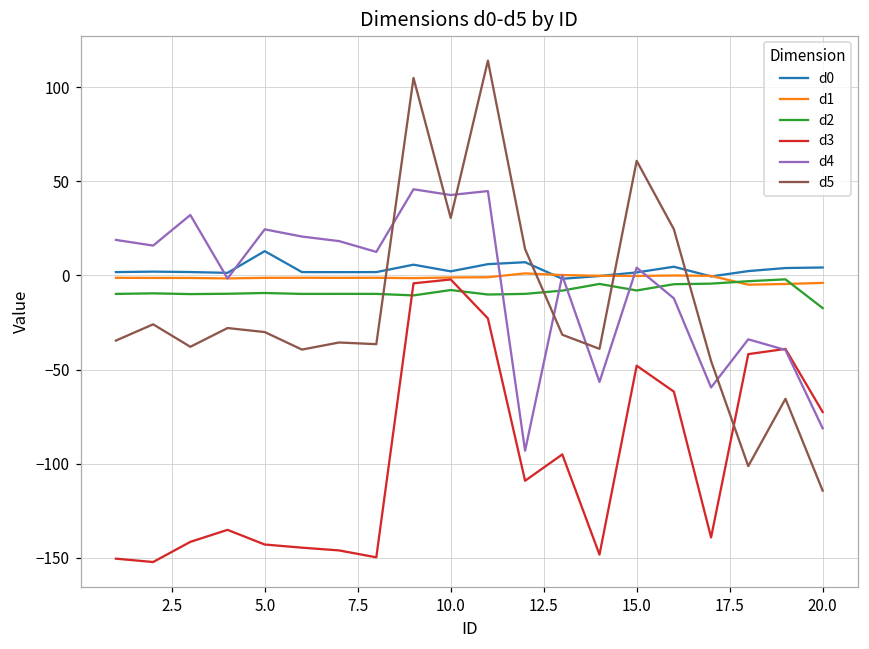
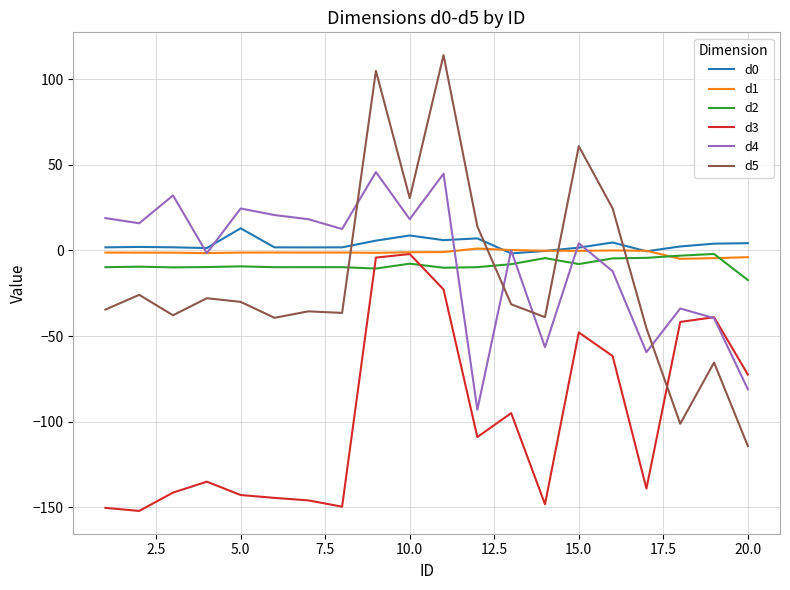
d0, 10.0: 2 -> 9
d4, 10.0: 43 -> 18
